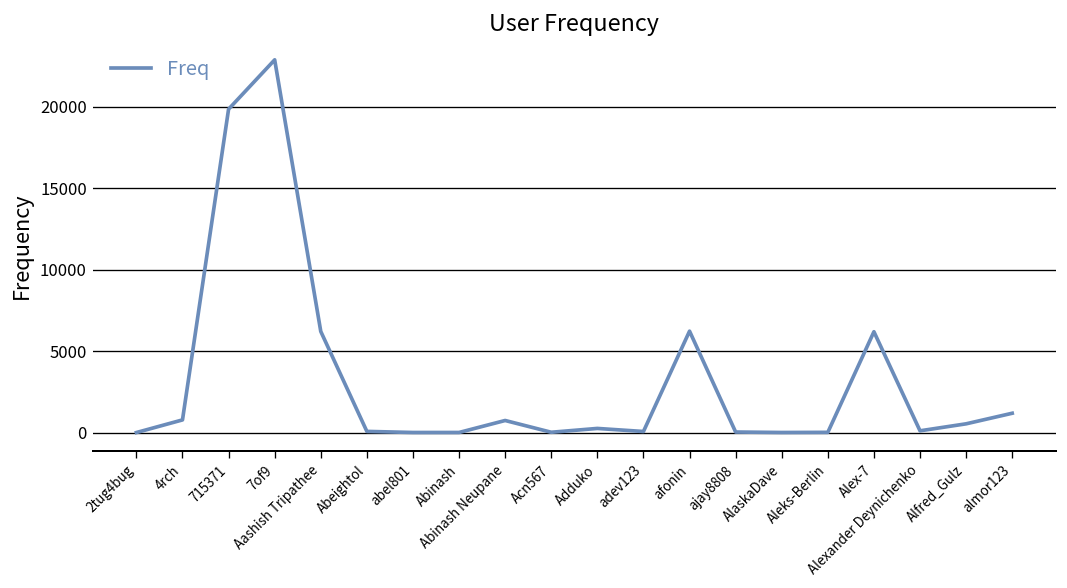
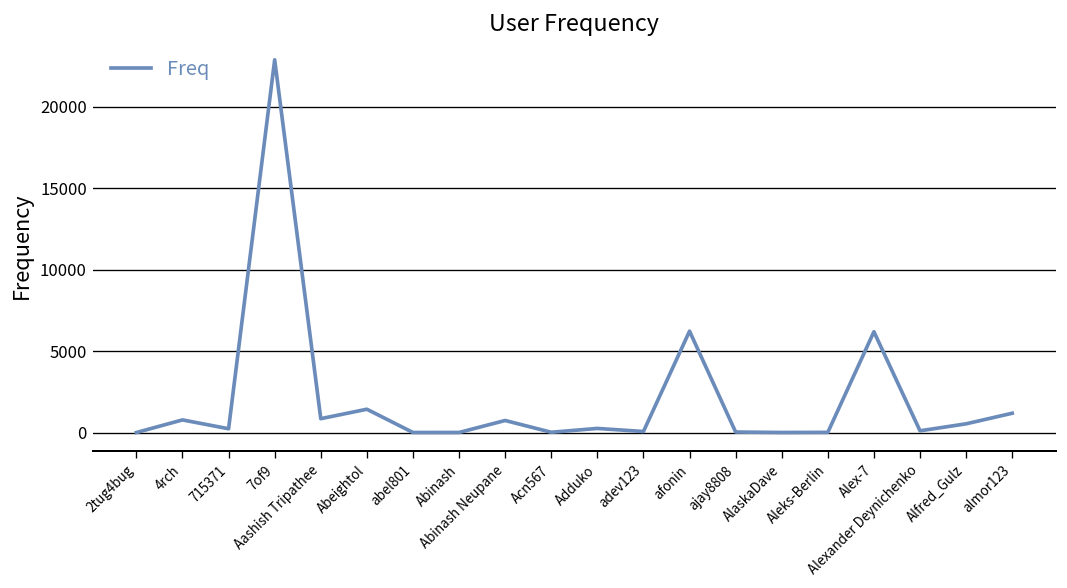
715371: 19800 -> 200
Aashish Tripathee: 6200 -> 900
Abeightol: 100 -> 1400
